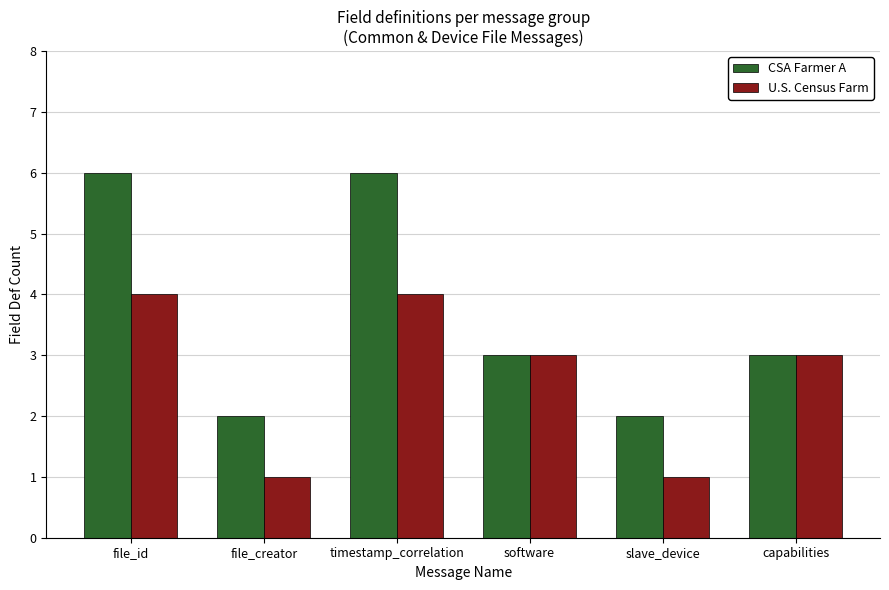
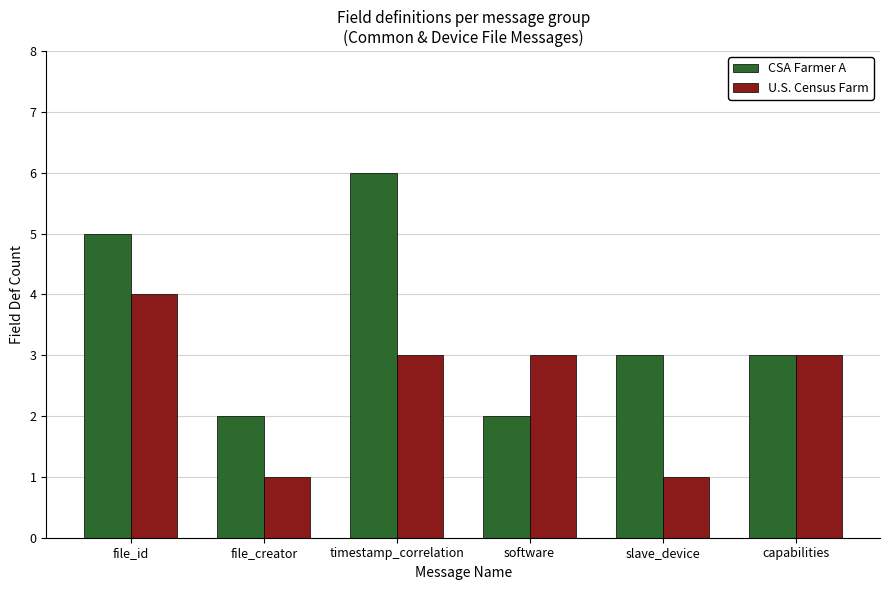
CSA Farmer A, file_id: 6 -> 5
U.S. Census Farm, timestamp_correlation: 4 -> 3
CSA Farmer A, software: 3 -> 2
CSA Farmer A, slave_device: 2 -> 3
